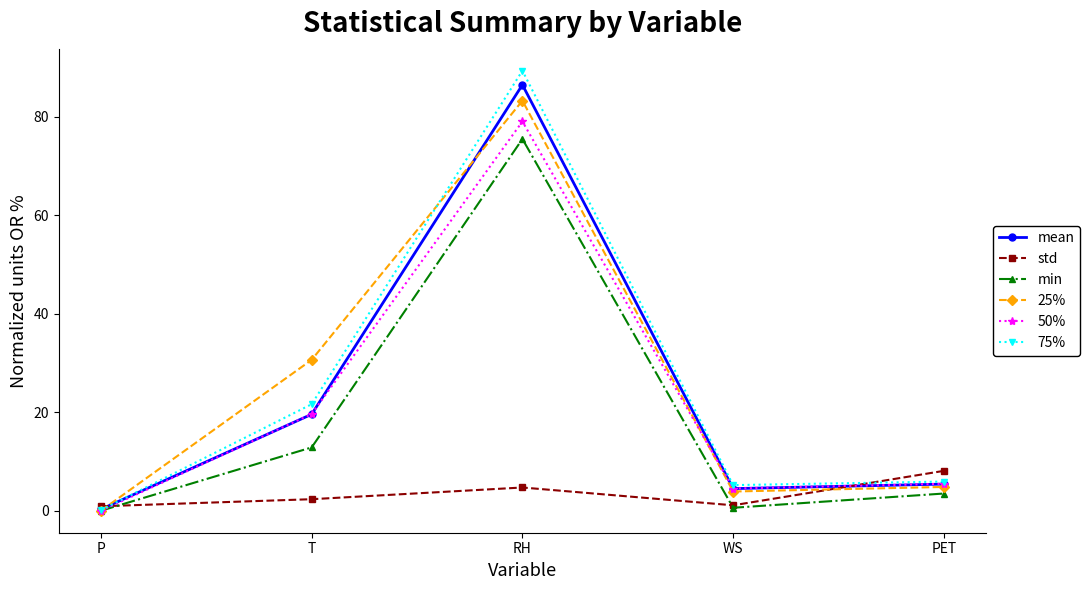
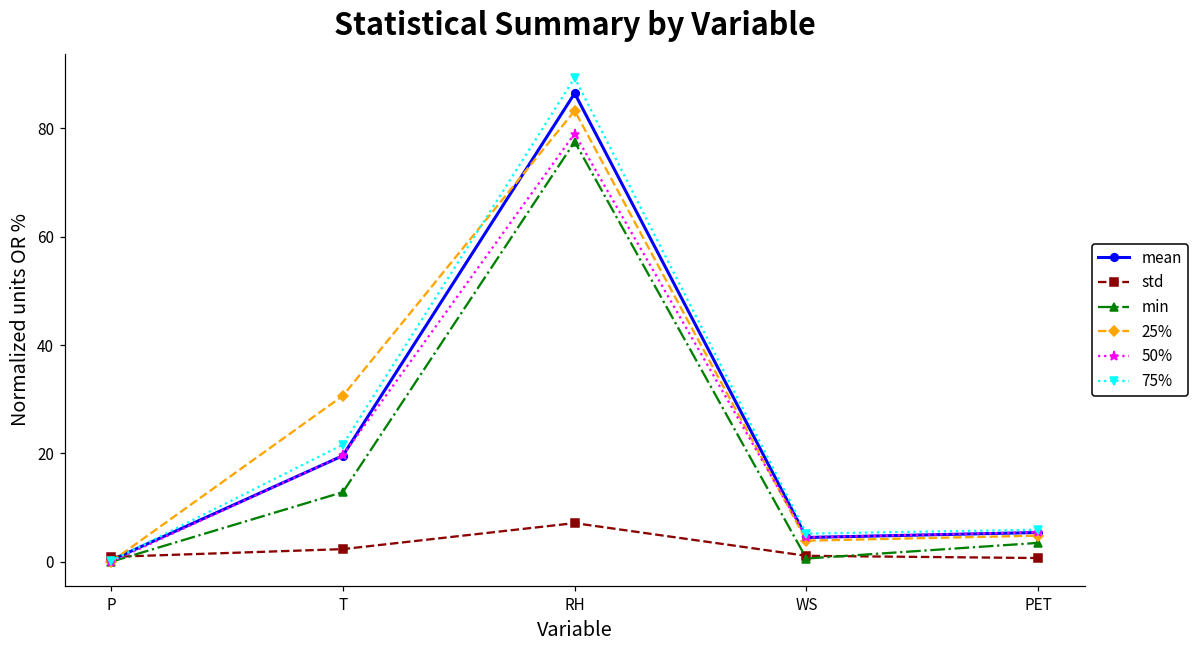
std, RH: 5 -> 7
min, RH: 75 -> 78
std, PET: 8 -> 1
